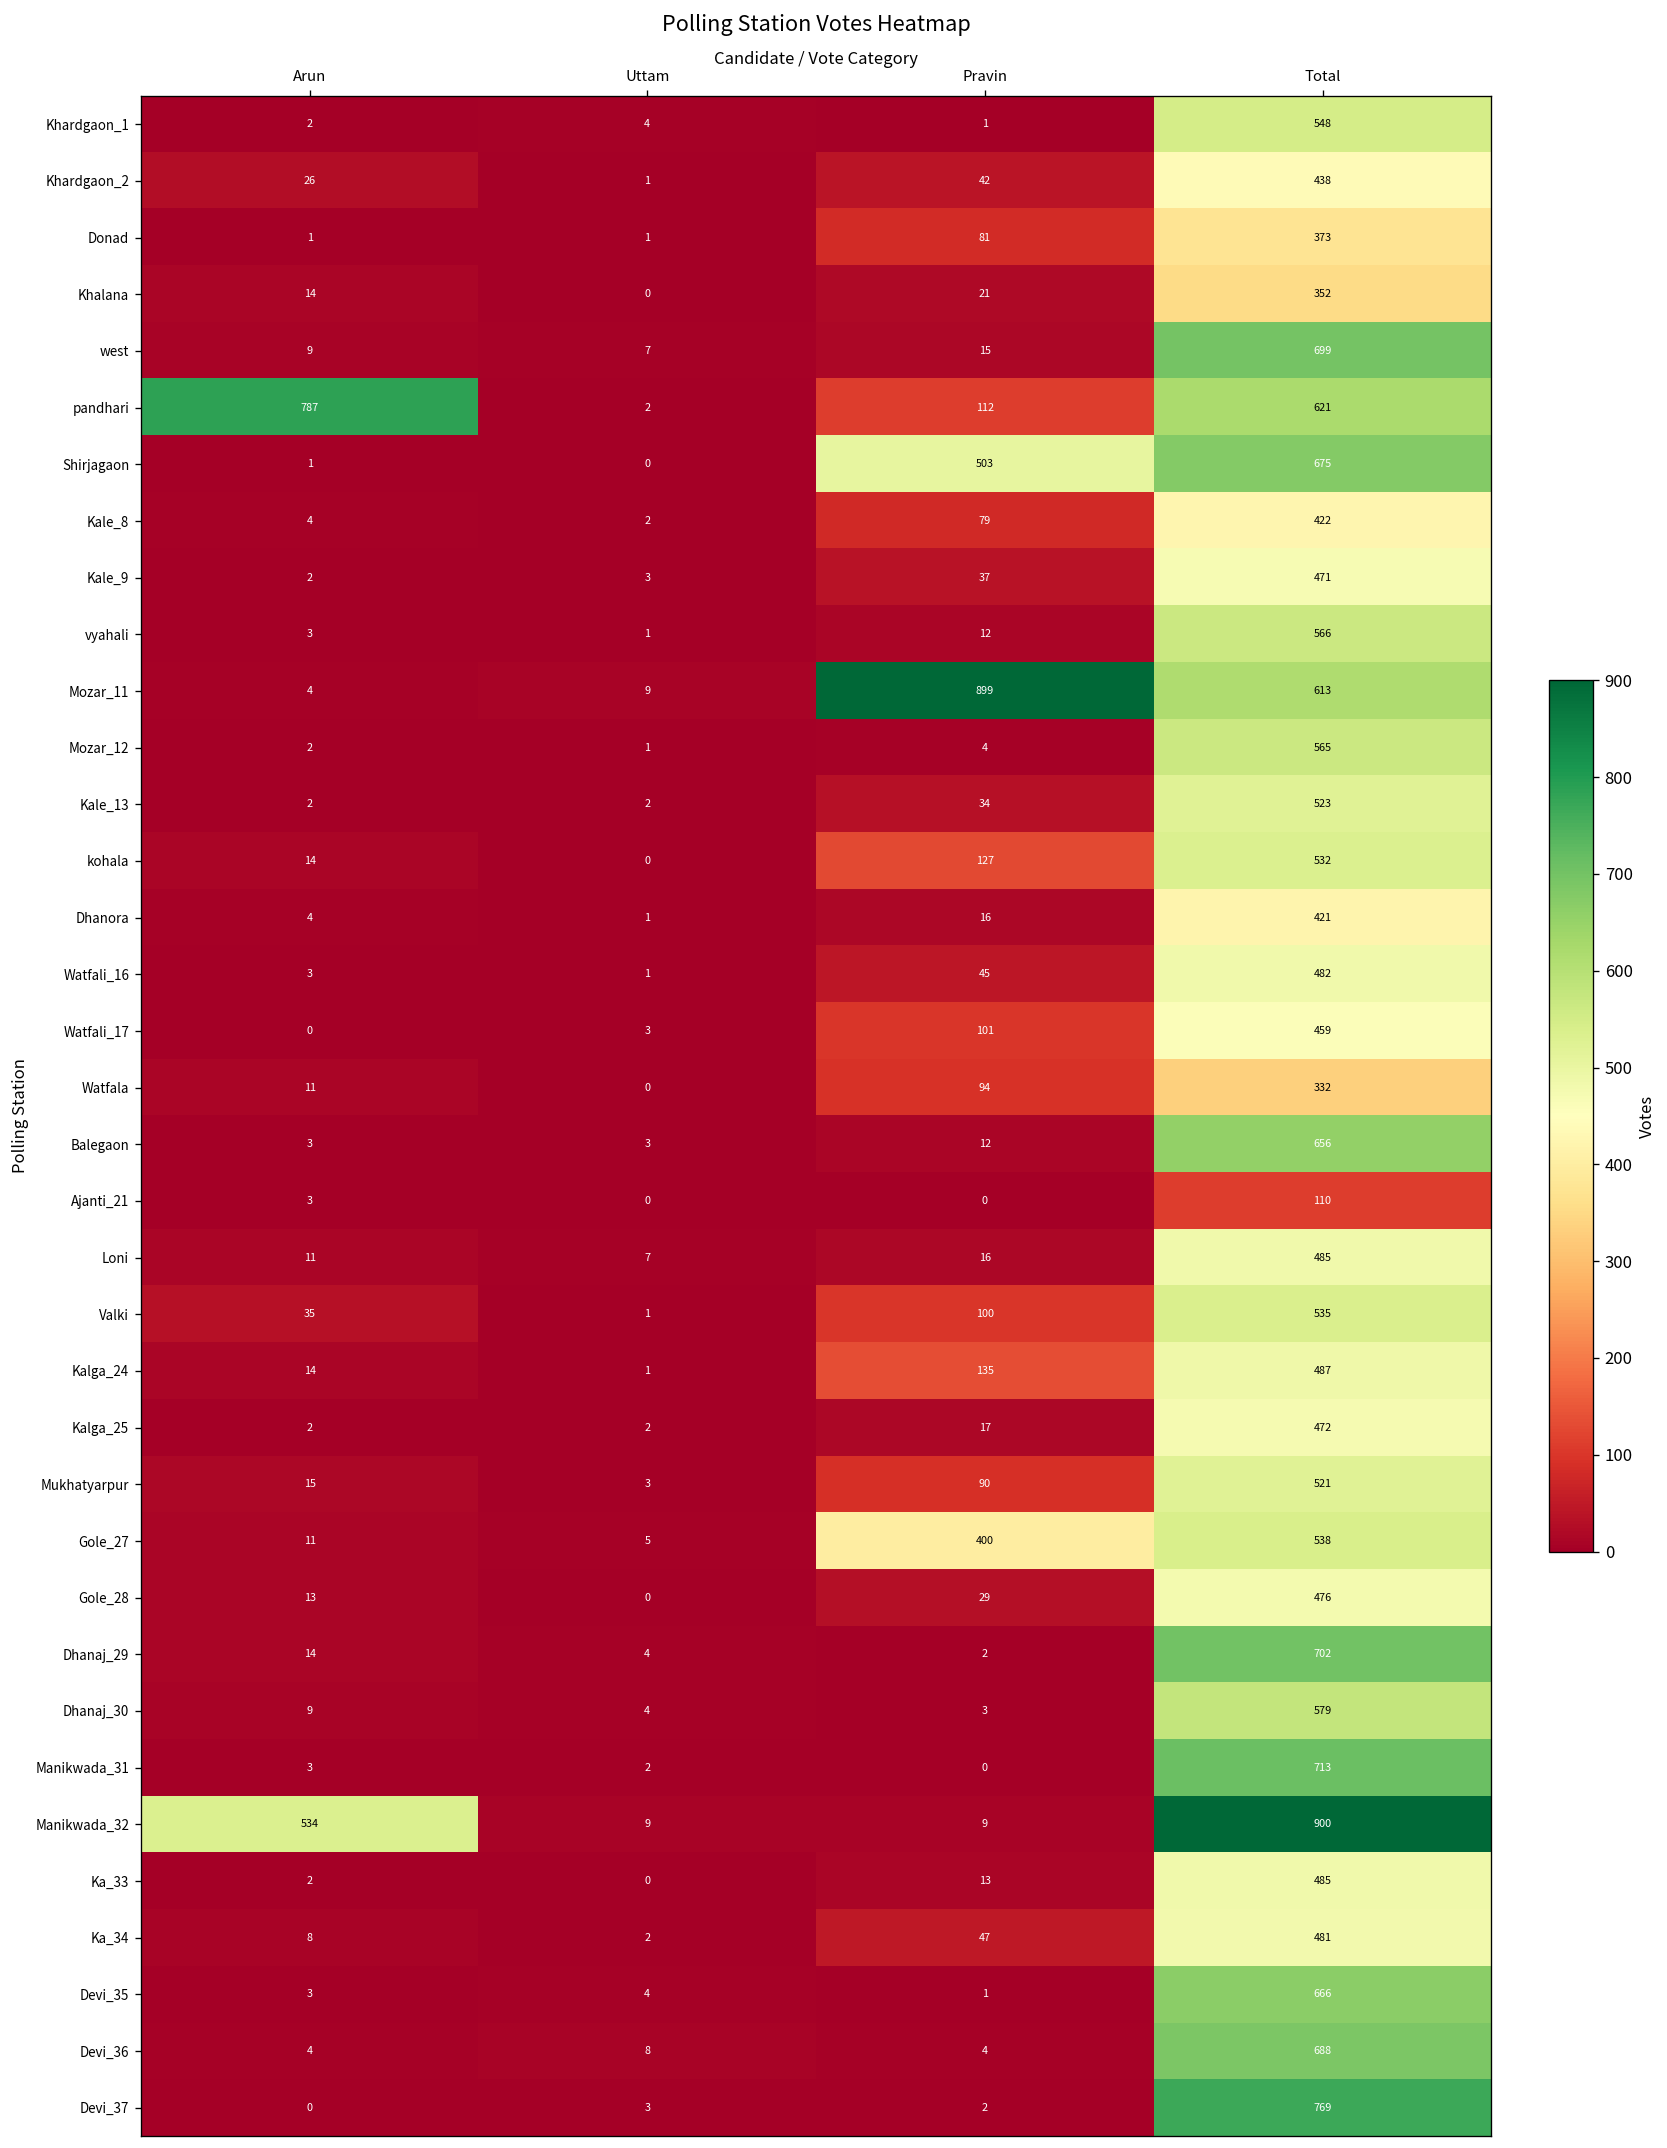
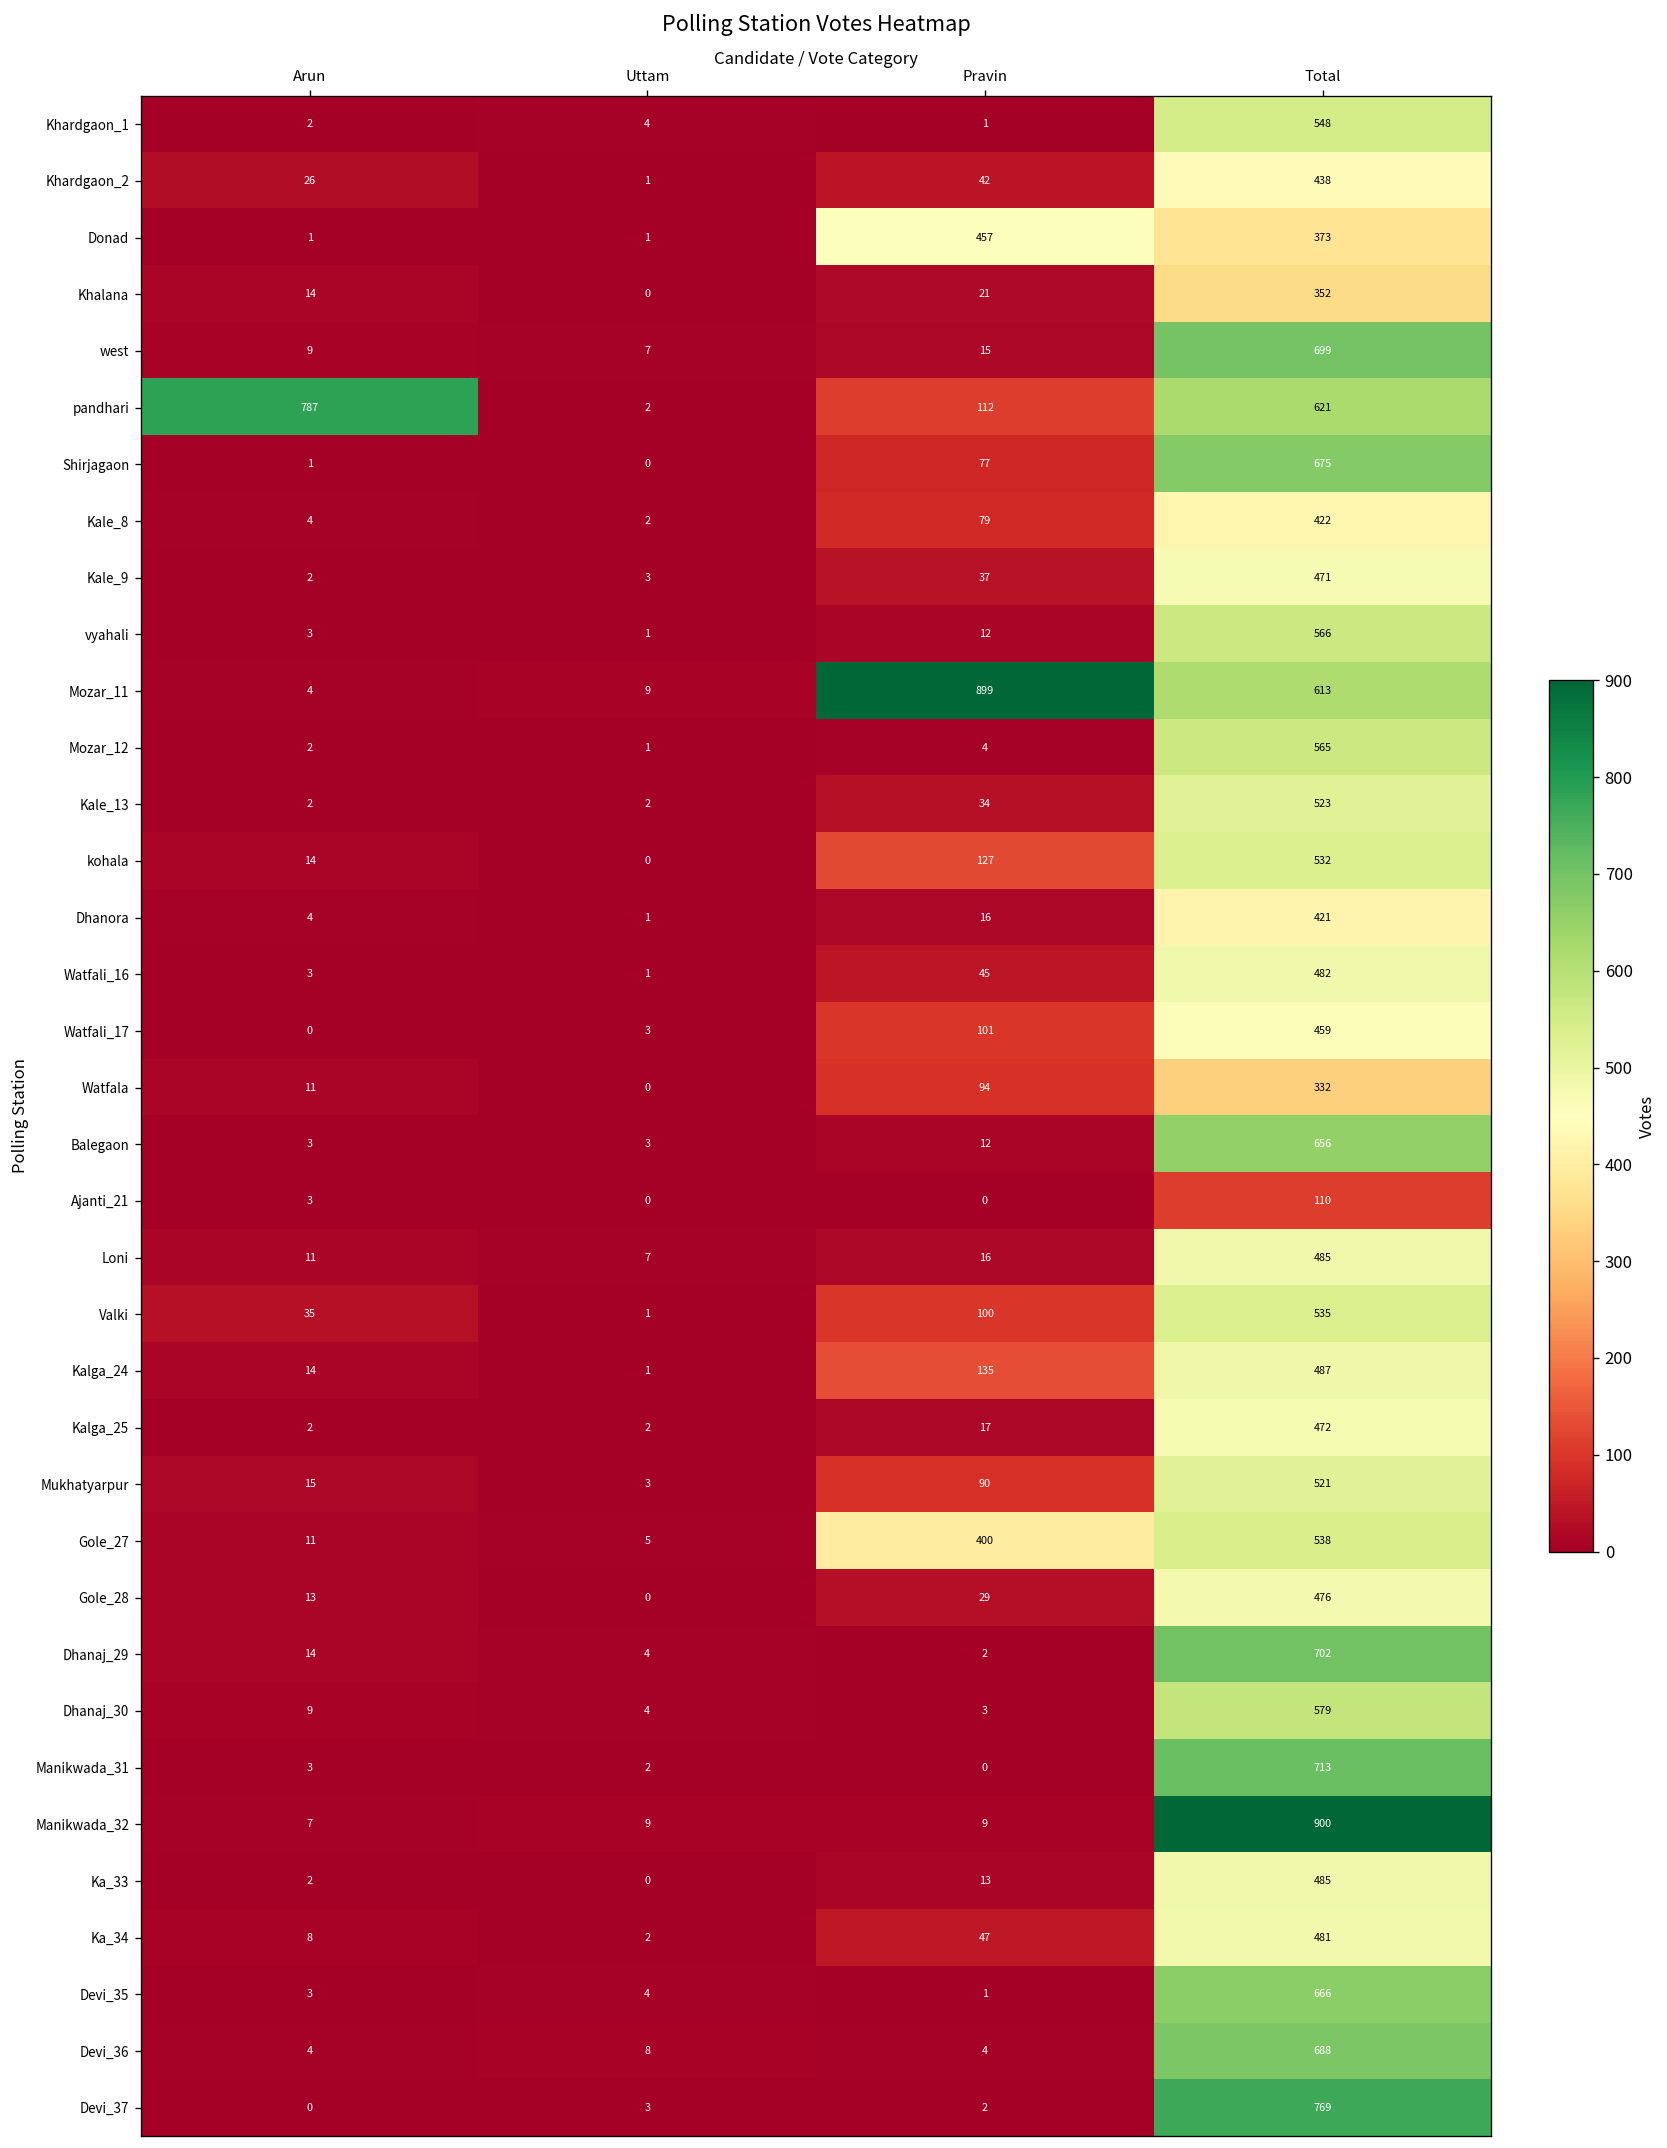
Donad, Pravin: 81 -> 457
Shirjagaon, Pravin: 503 -> 77
Manikwada_32, Arun: 534 -> 7
